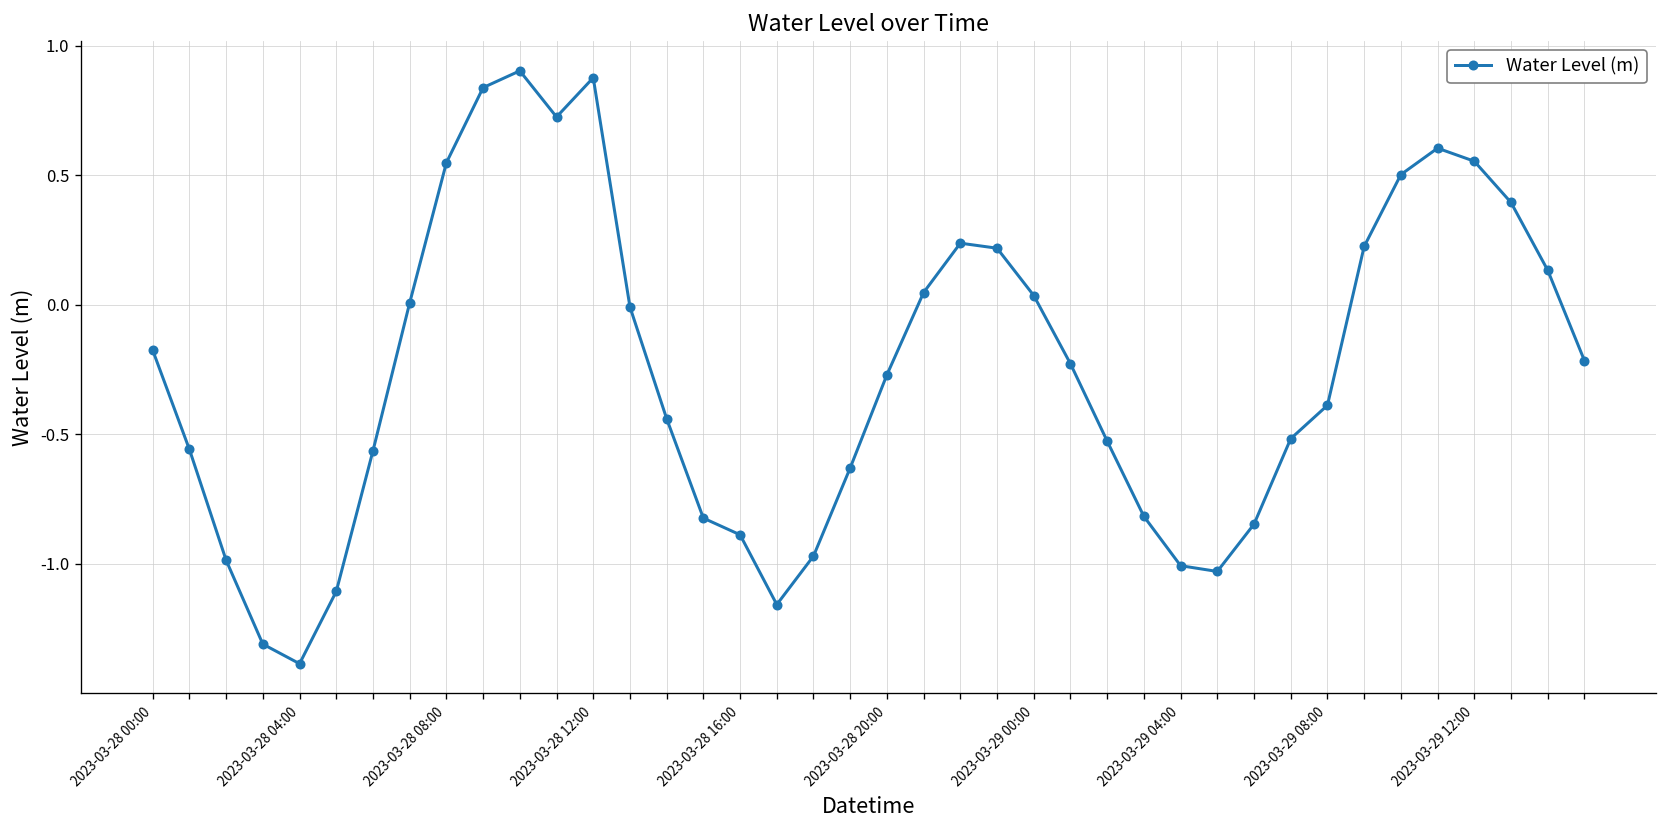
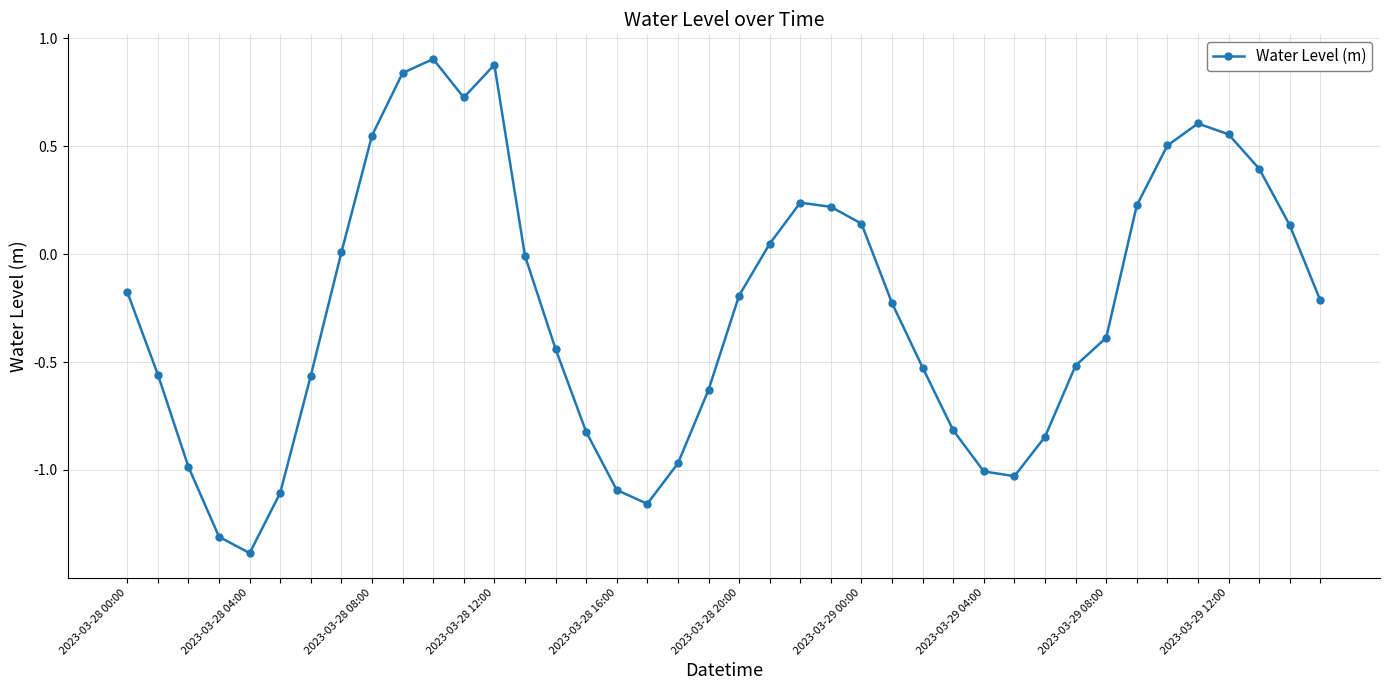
2023-03-28 16:00: -0.89 -> -1.09
2023-03-28 20:00: -0.27 -> -0.19
2023-03-29 00:00: 0.04 -> 0.14
